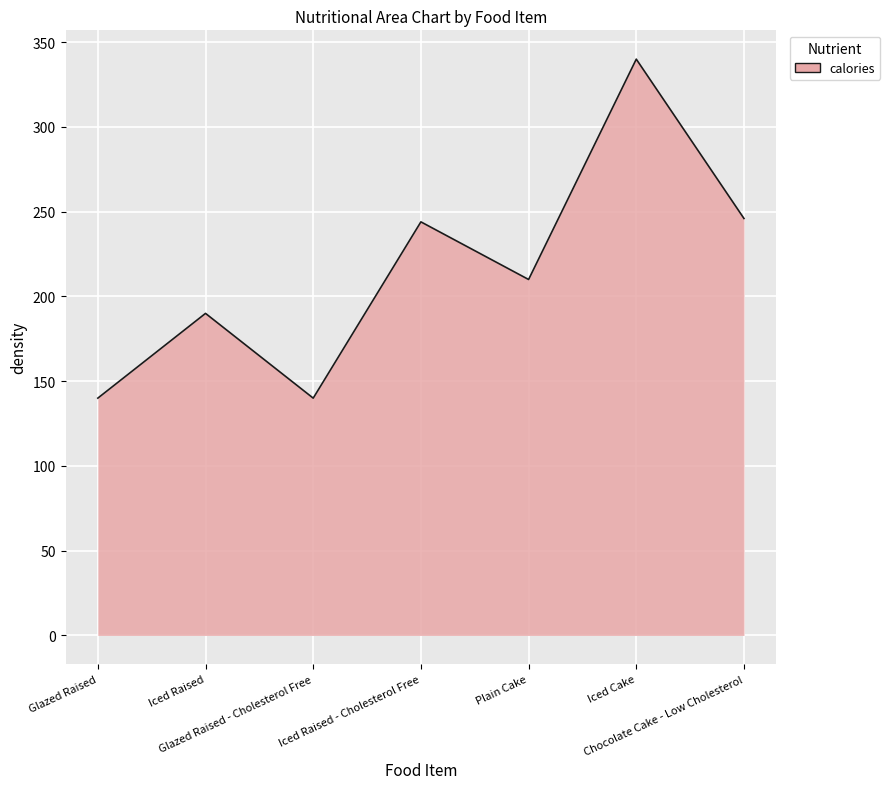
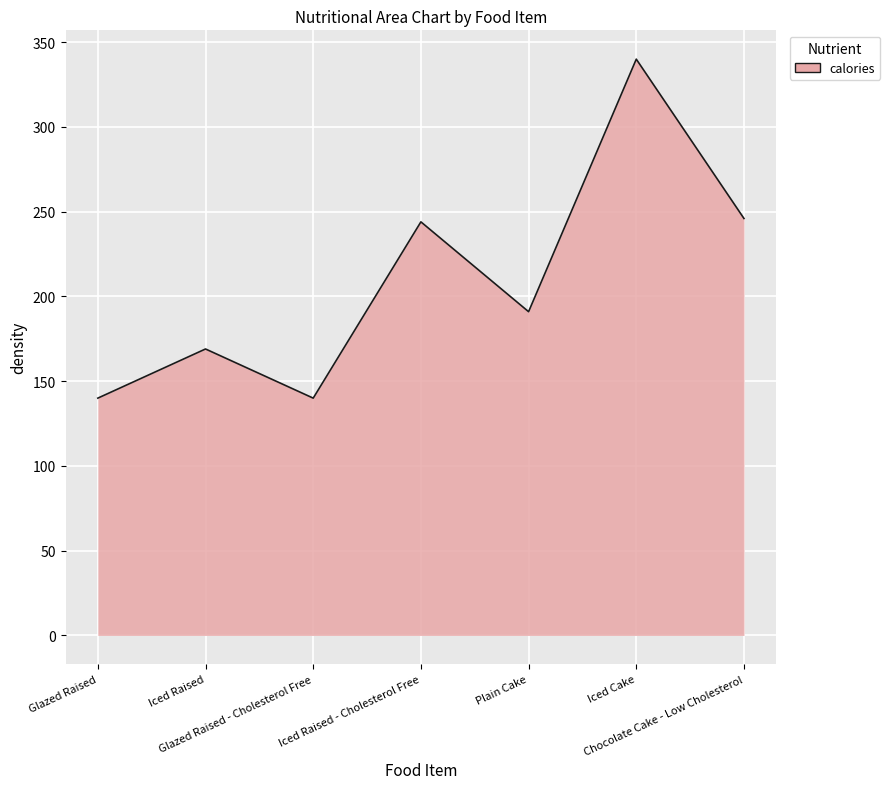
Iced Raised: 190 -> 169
Plain Cake: 210 -> 191
